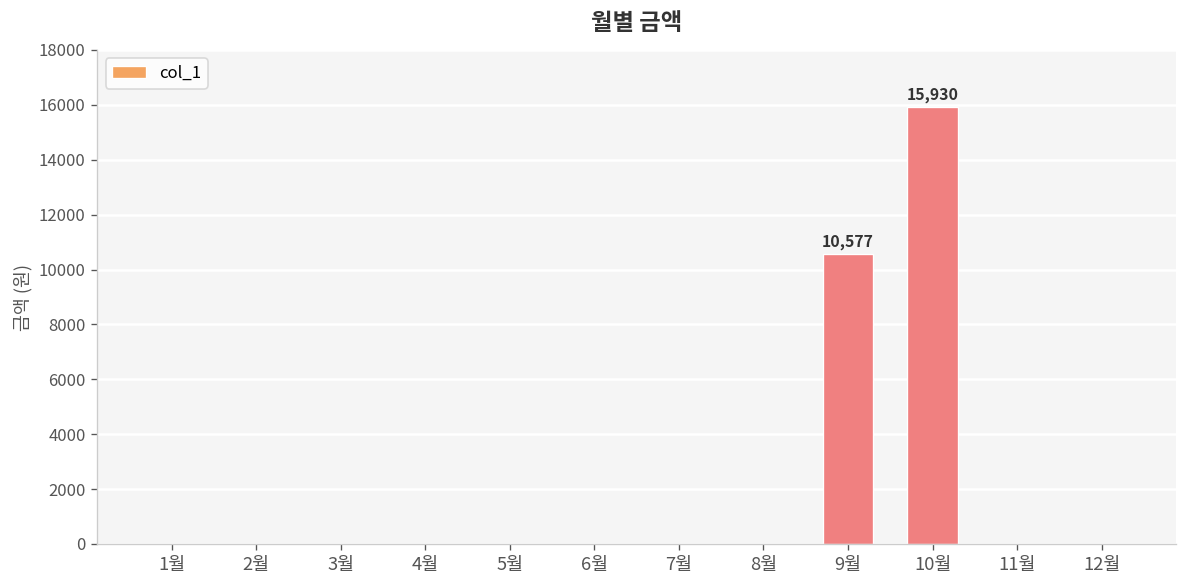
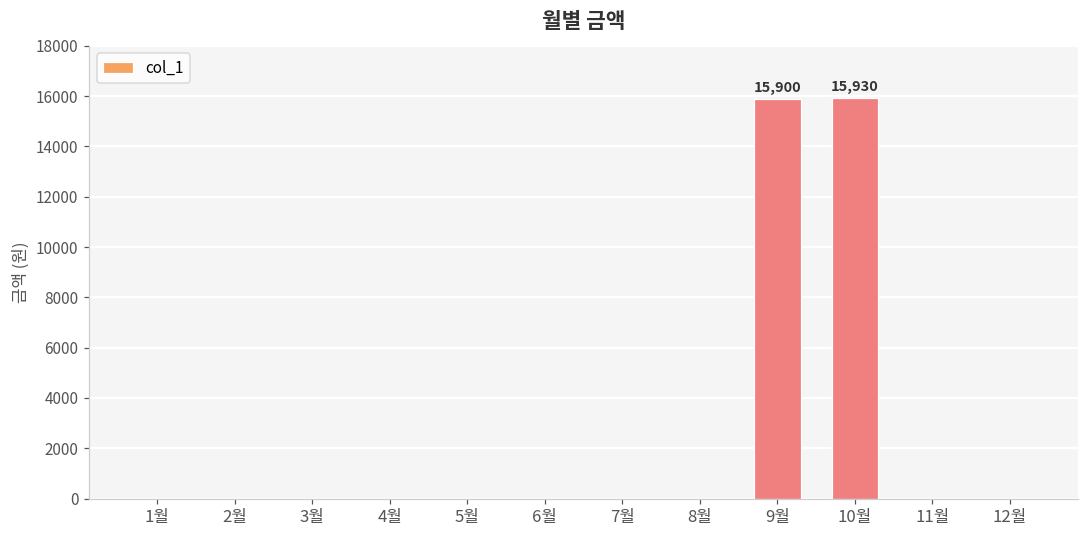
9월: 10,577 -> 15,900
